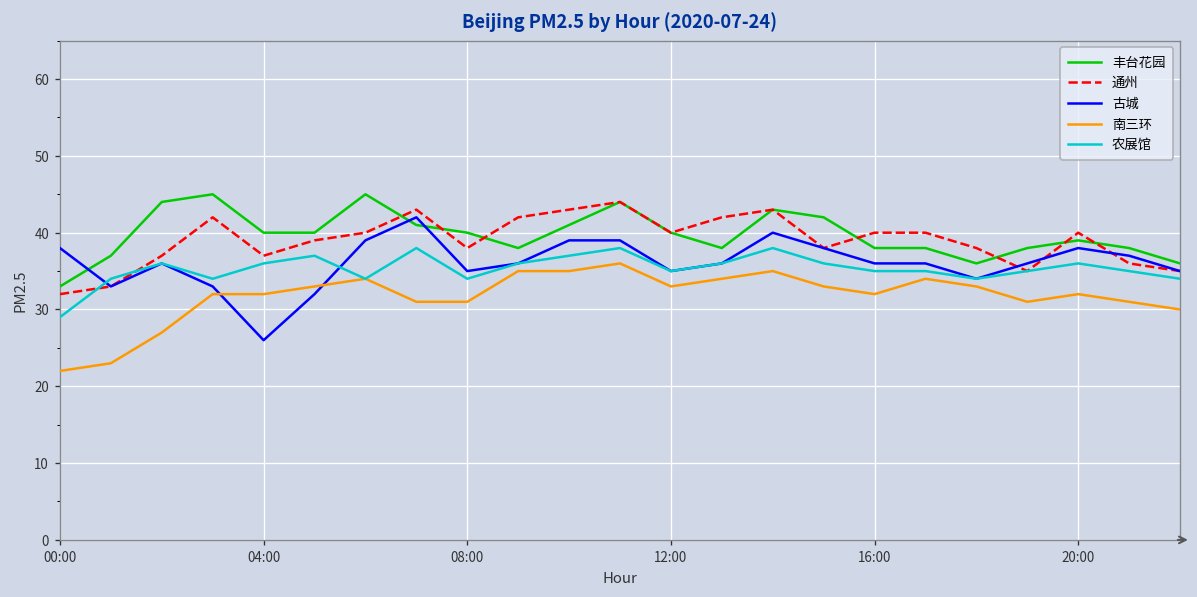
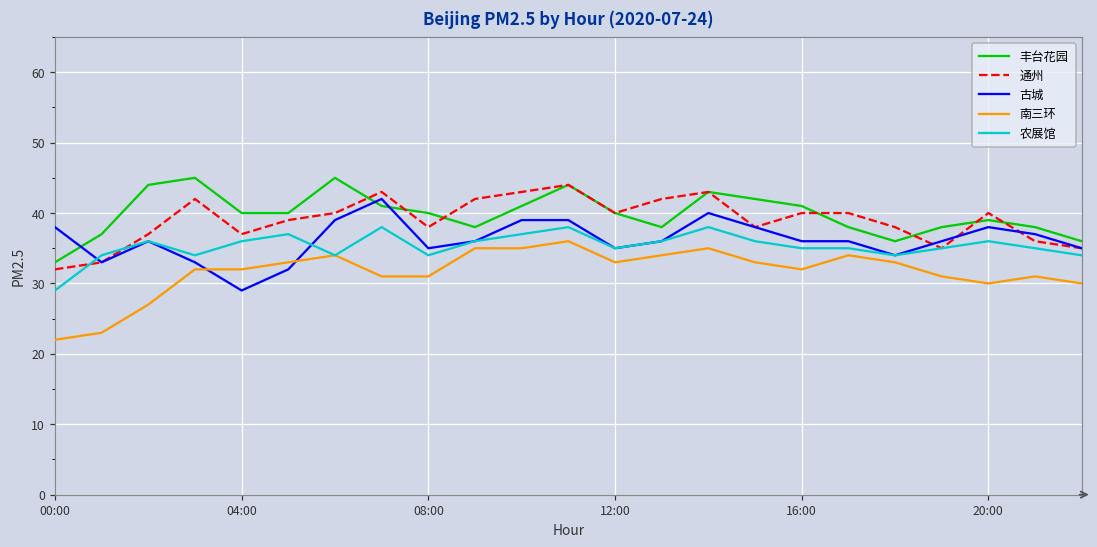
古城, 04:00: 26 -> 29
丰台花园, 16:00: 38 -> 41
南三环, 20:00: 32 -> 30
